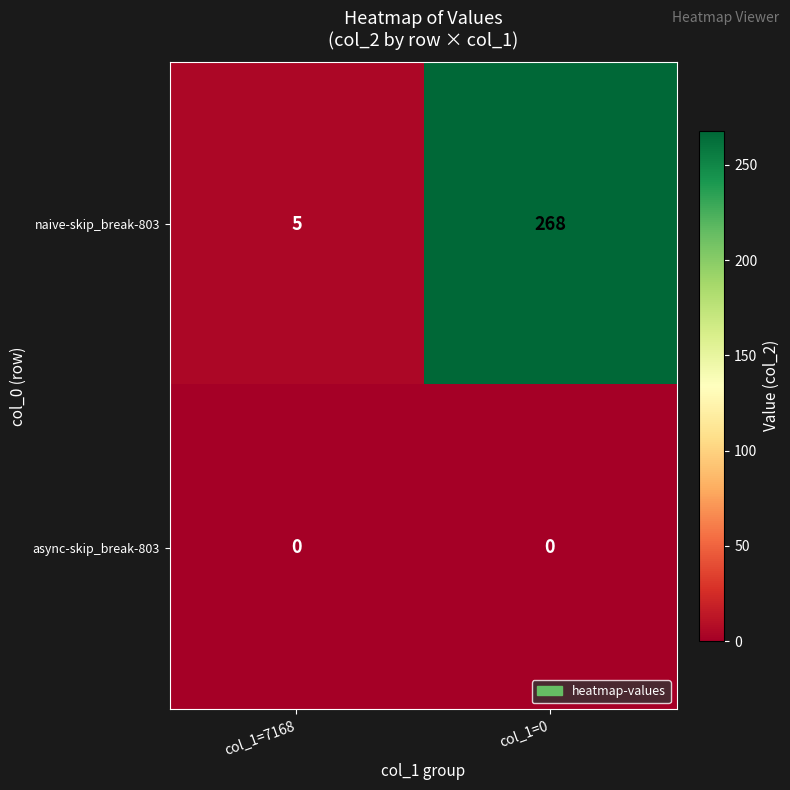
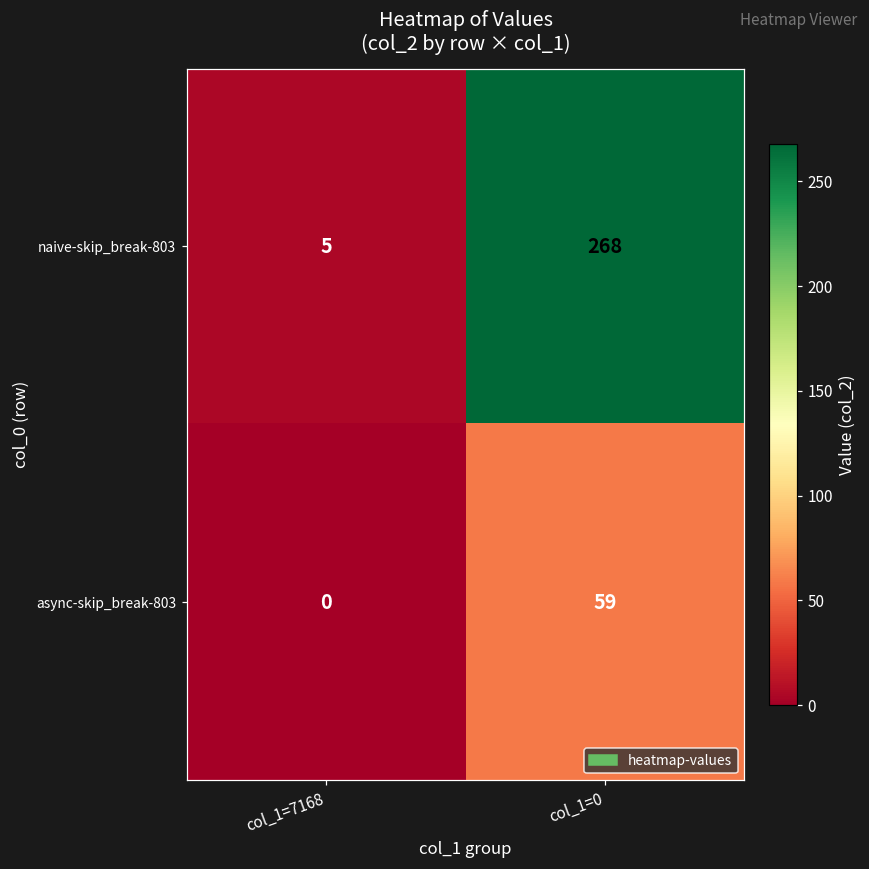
async-skip_break-803, col_1=0: 0 -> 59
